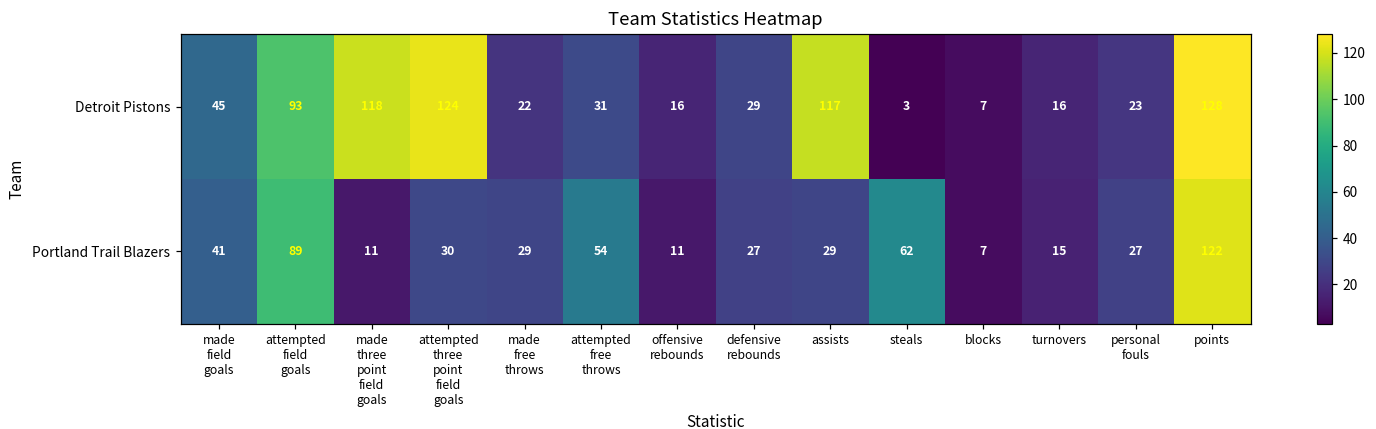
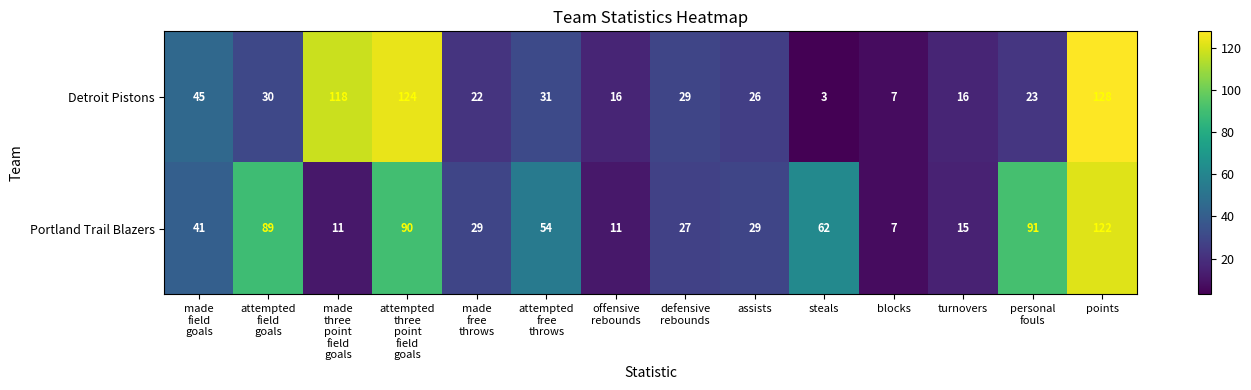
Detroit Pistons, attempted field goals: 93 -> 30
Detroit Pistons, assists: 117 -> 26
Portland Trail Blazers, attempted three point field goals: 30 -> 90
Portland Trail Blazers, personal fouls: 27 -> 91
